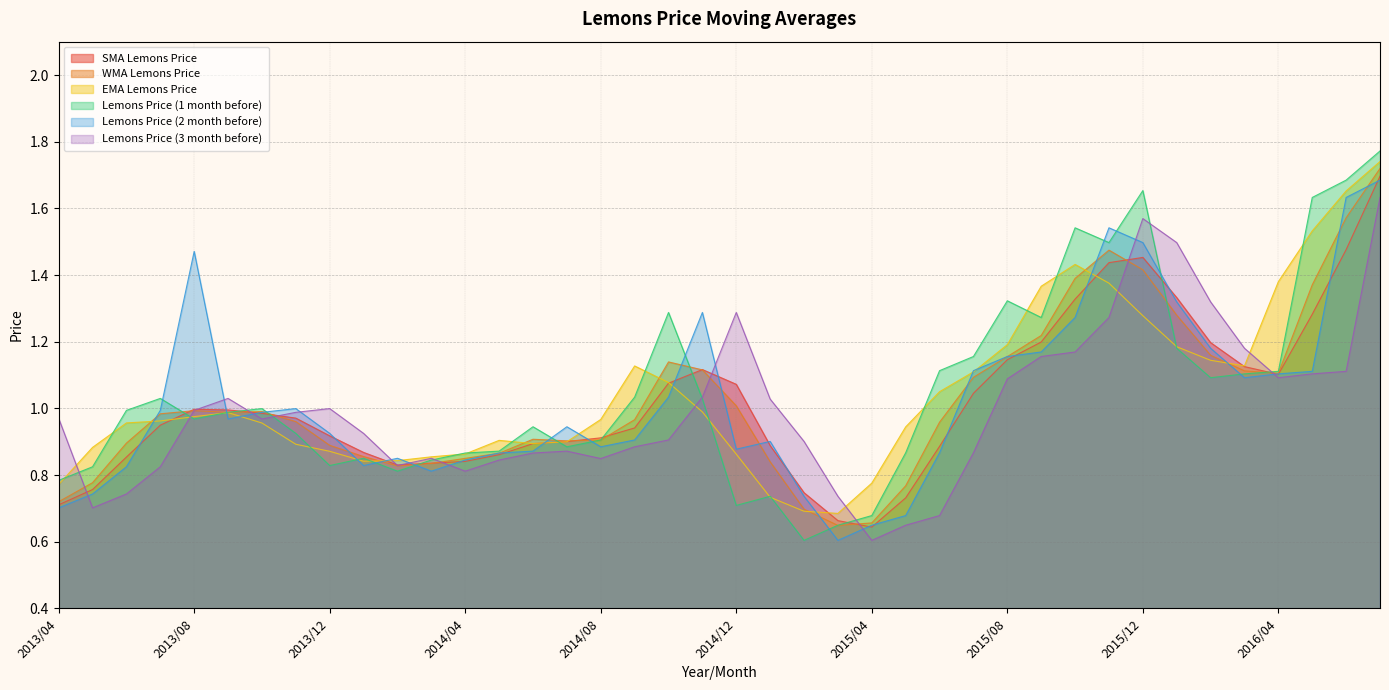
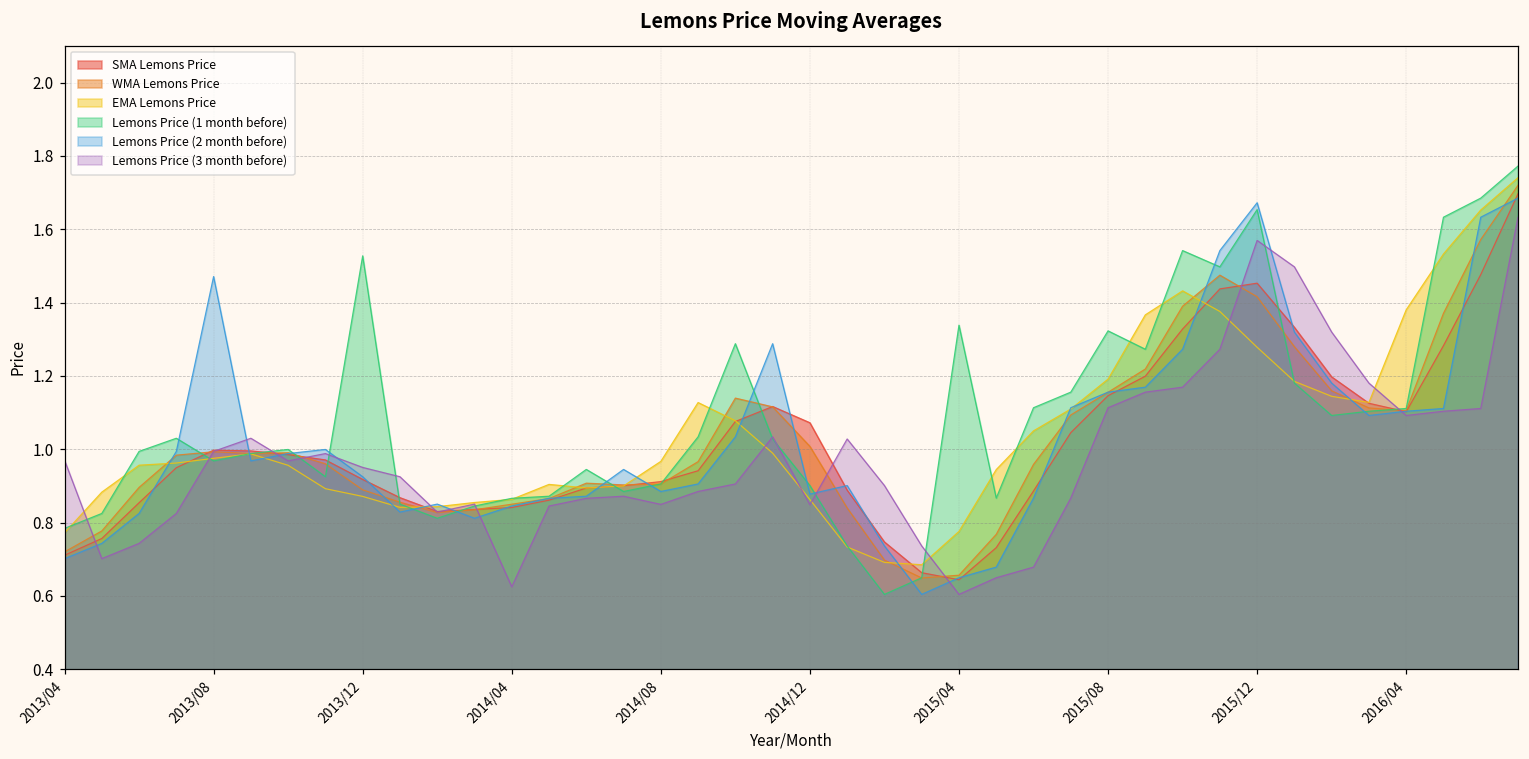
Lemons Price (1 month before), 2013/12: 0.83 -> 1.53
Lemons Price (3 month before), 2013/12: 1.00 -> 0.95
Lemons Price (3 month before), 2014/04: 0.81 -> 0.62
Lemons Price (1 month before), 2014/12: 0.71 -> 0.90
Lemons Price (3 month before), 2014/12: 1.29 -> 0.85
Lemons Price (1 month before), 2015/04: 0.68 -> 1.34
Lemons Price (3 month before), 2015/08: 1.09 -> 1.11
Lemons Price (2 month before), 2015/12: 1.50 -> 1.67
